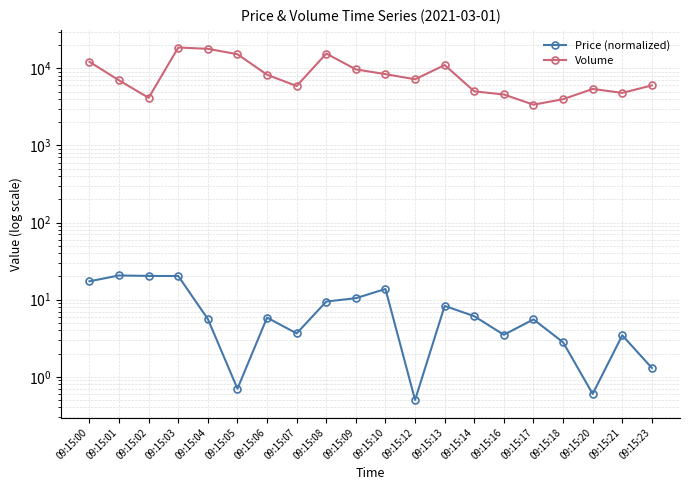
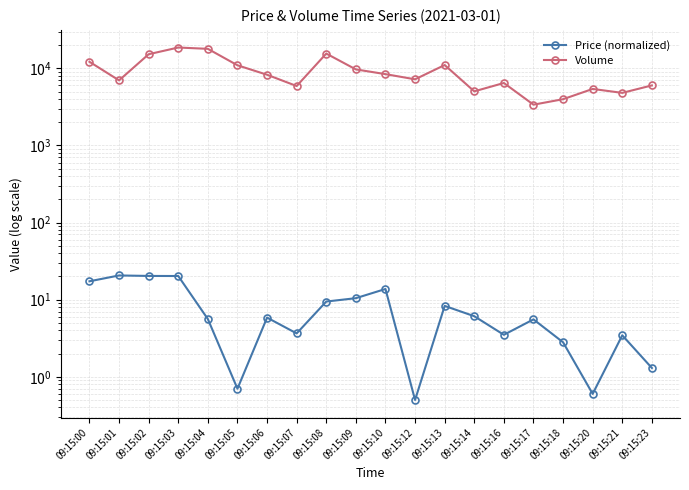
Volume, 09:15:02: 4000 -> 15000
Volume, 09:15:05: 15000 -> 11000
Volume, 09:15:16: 5000 -> 6000
